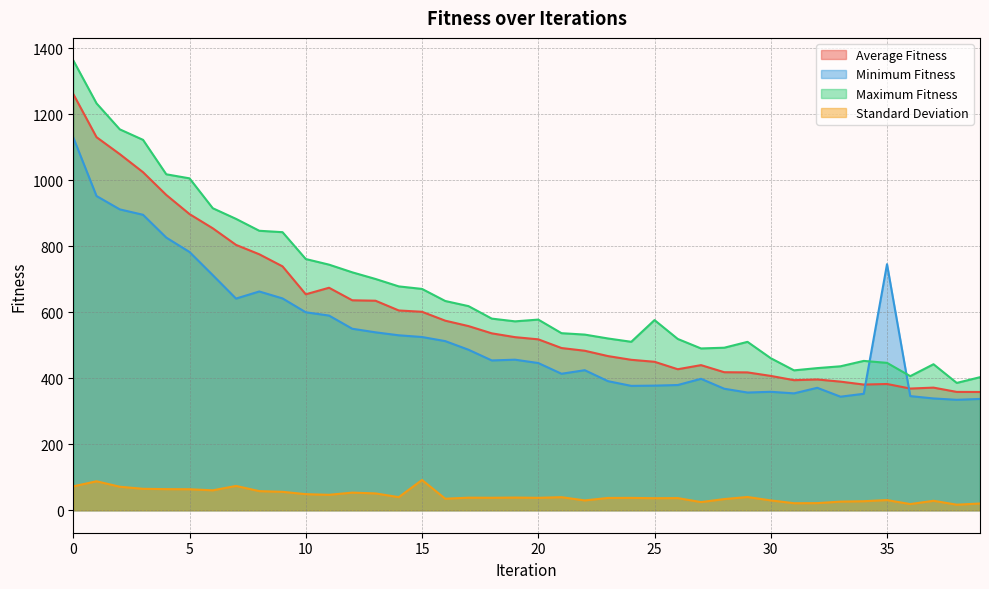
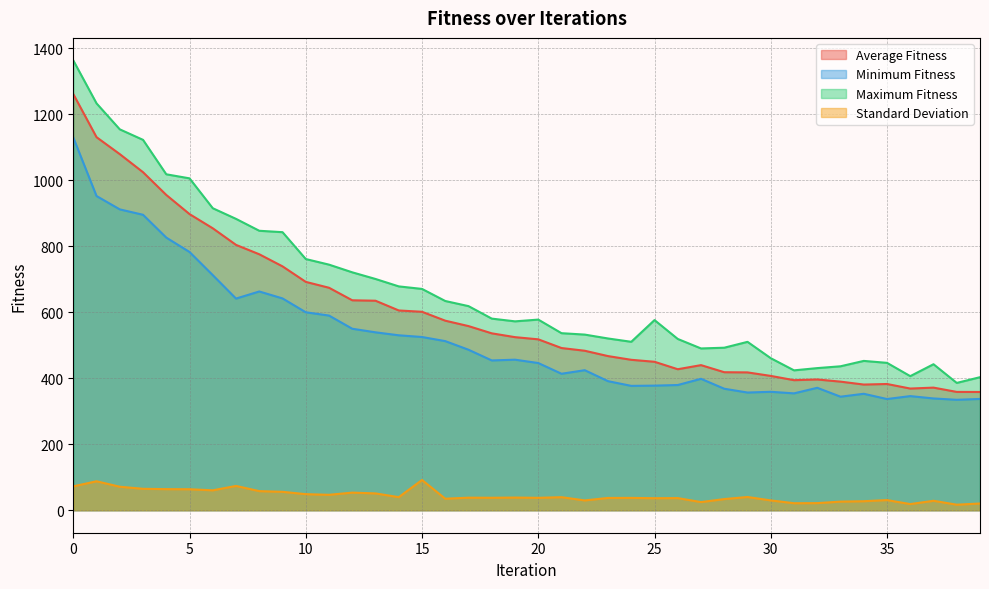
Average Fitness, 10: 650 -> 690
Minimum Fitness, 35: 750 -> 340
